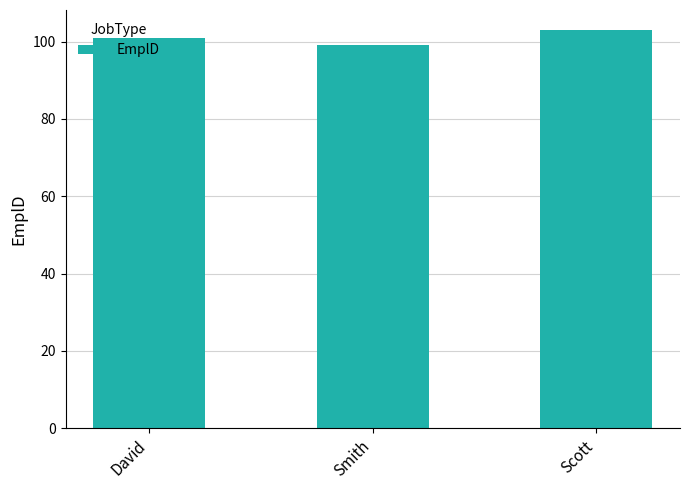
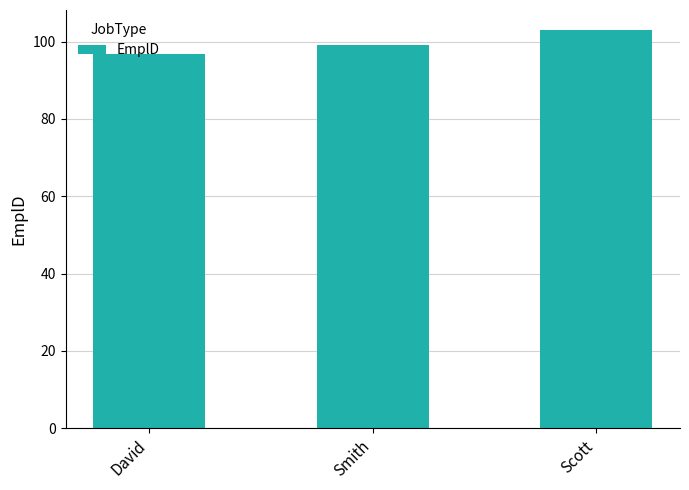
David: 101 -> 97
